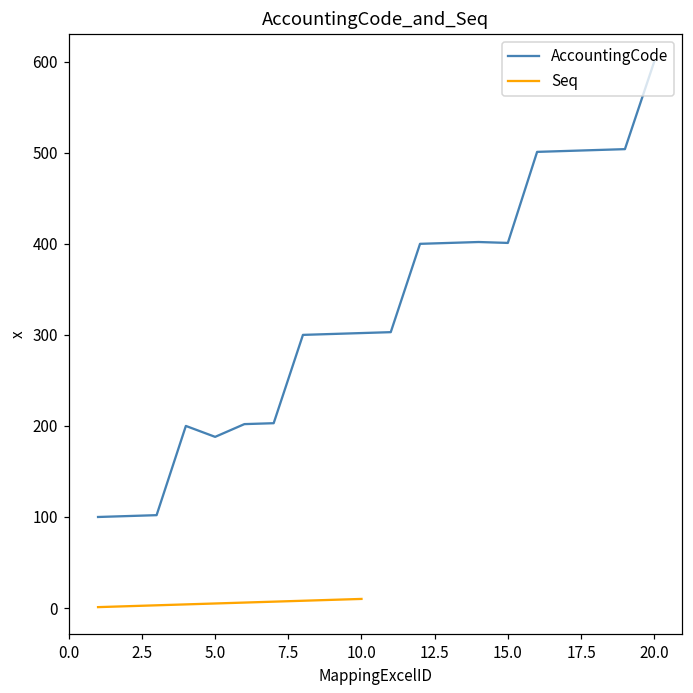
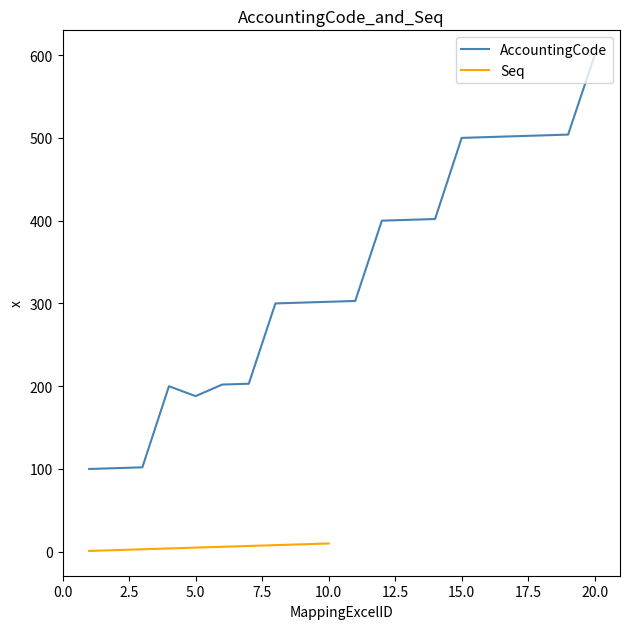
AccountingCode, 15.0: 400 -> 500
